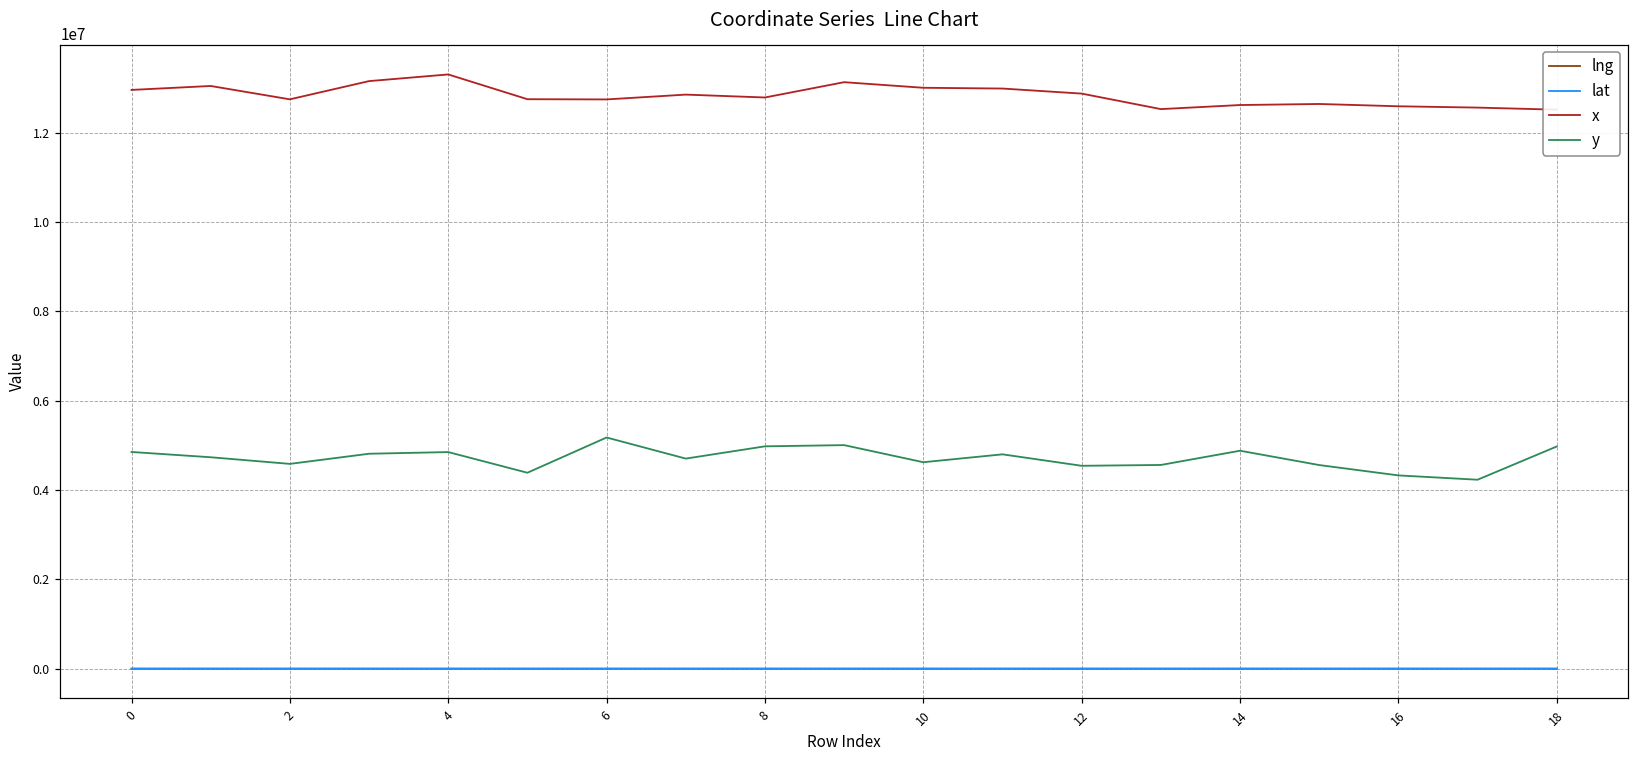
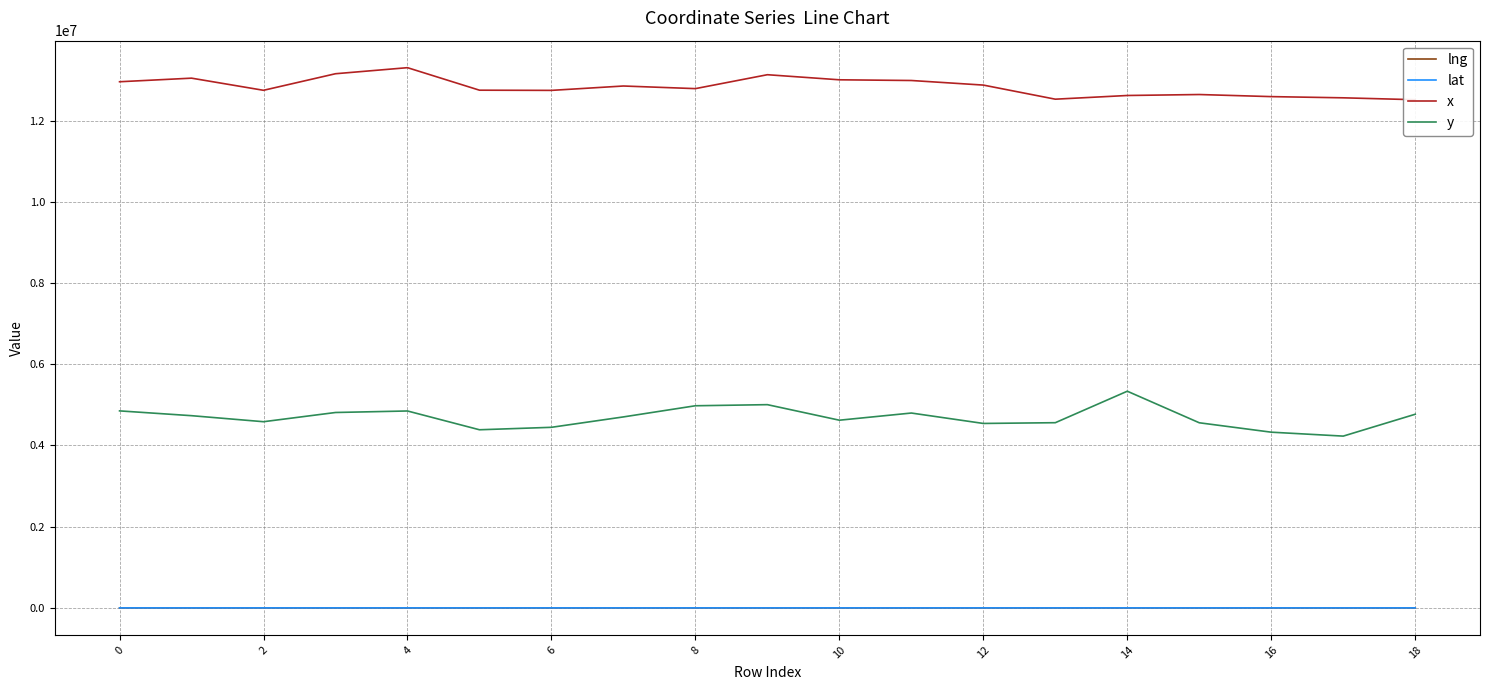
y, 6: 5200000 -> 4400000
y, 14: 4900000 -> 5300000
y, 18: 5000000 -> 4800000
